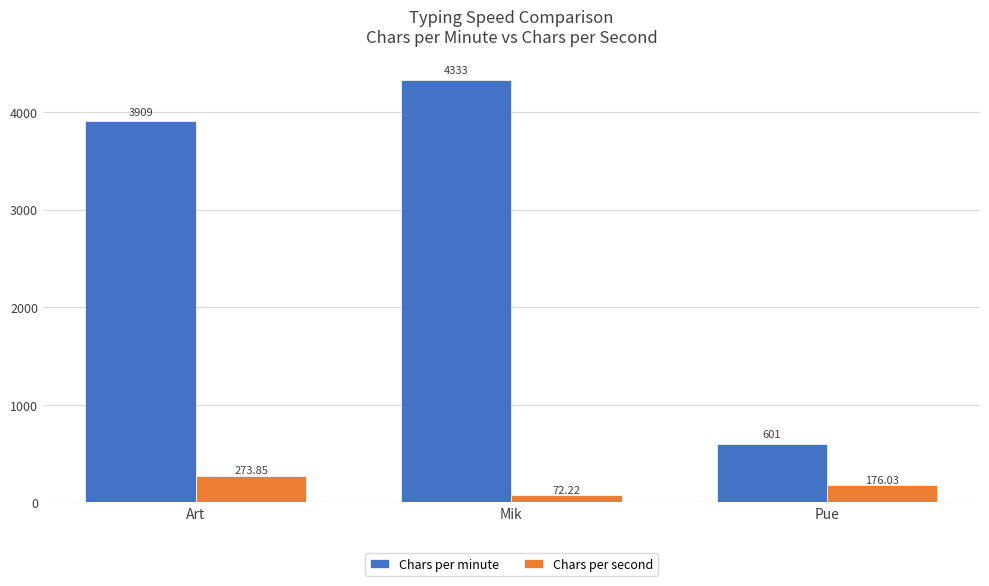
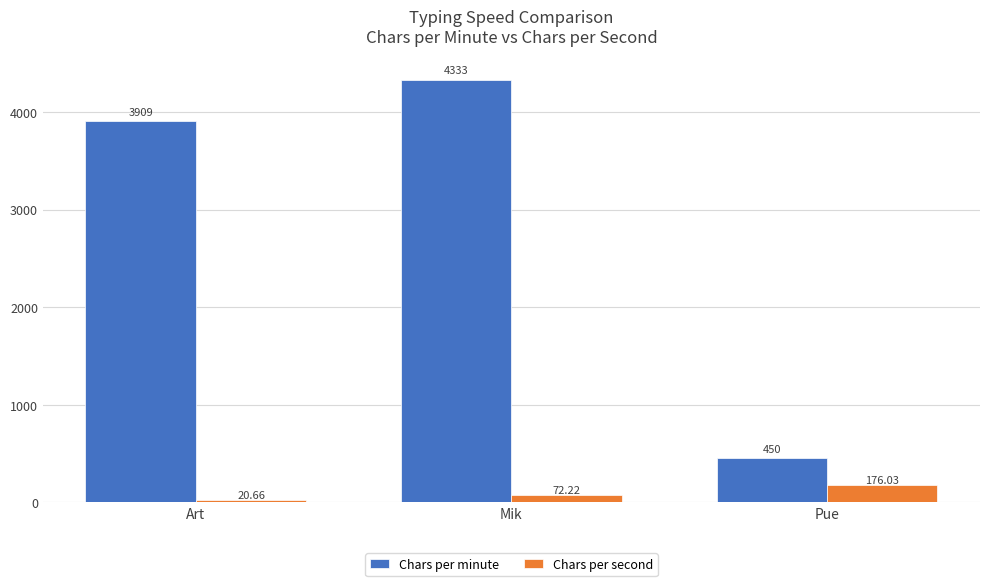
Chars per second, Art: 273.85 -> 20.66
Chars per minute, Pue: 601 -> 450
